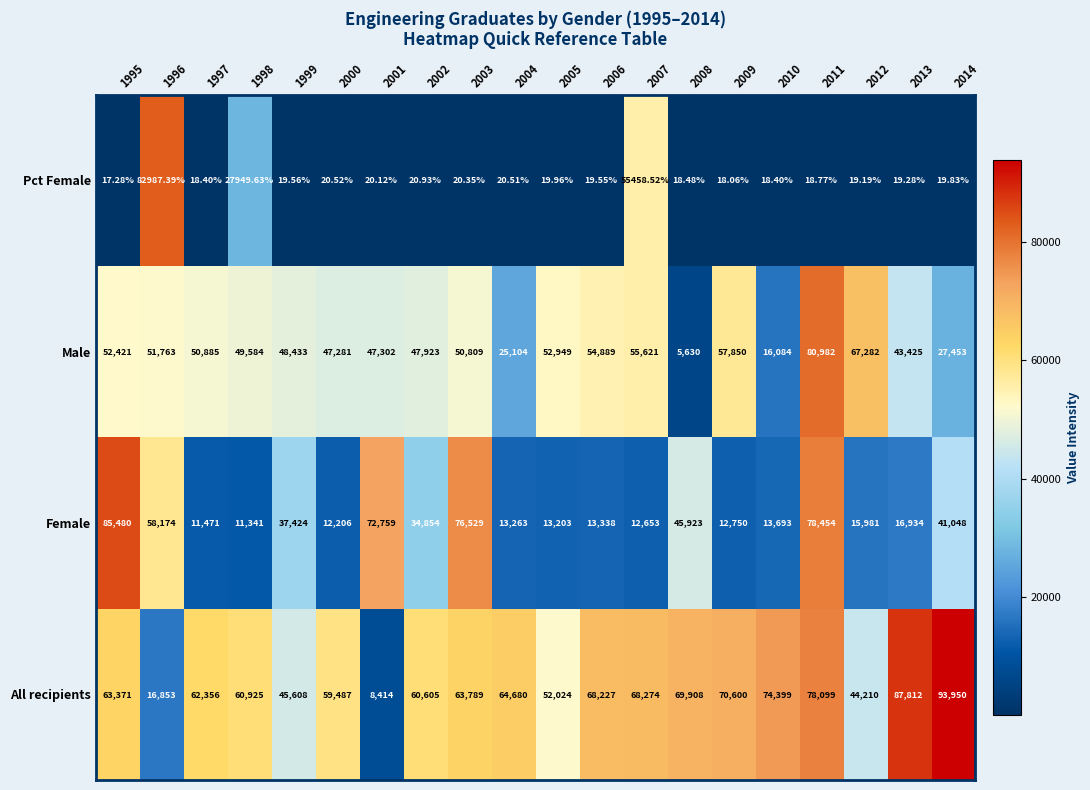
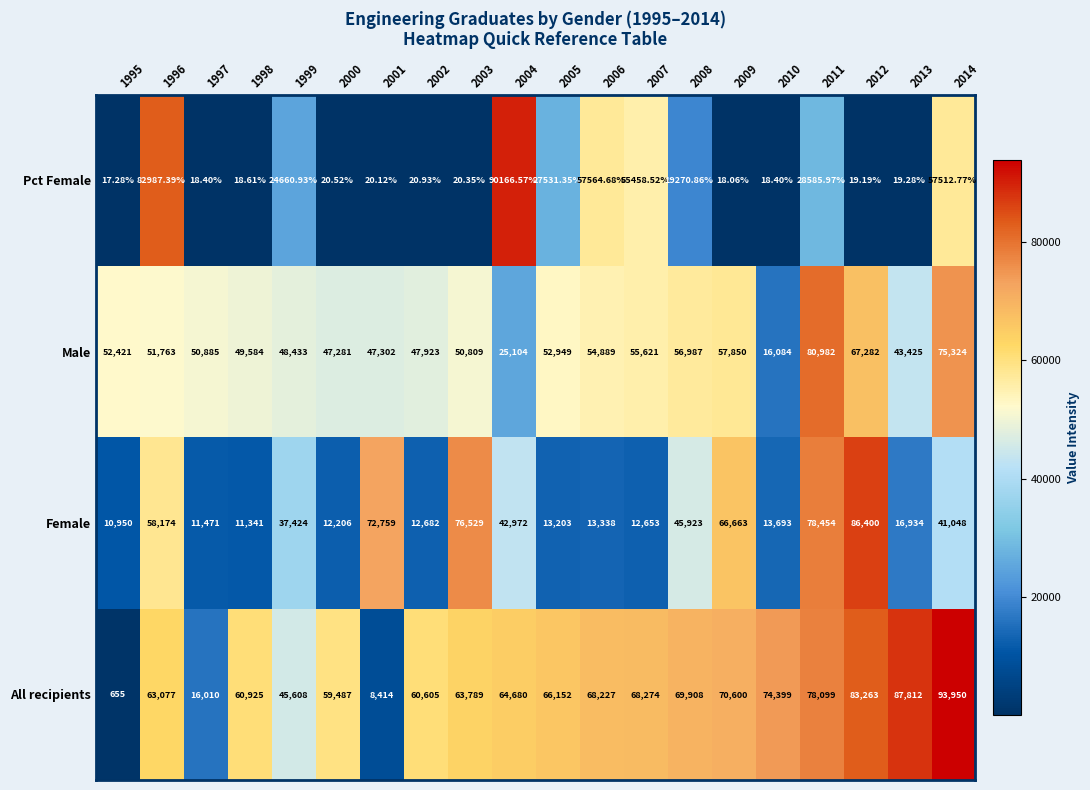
Pct Female, 1998: 27949.63% -> 18.61%
Pct Female, 1999: 19.56% -> 24660.93%
Pct Female, 2004: 20.51% -> 90166.57%
Pct Female, 2005: 19.96% -> 27531.35%
Pct Female, 2006: 19.55% -> 57564.68%
Pct Female, 2008: 18.48% -> 19270.86%
Pct Female, 2011: 18.77% -> 28585.97%
Pct Female, 2014: 19.83% -> 57512.77%
Male, 2008: 5,630 -> 56,987
Male, 2014: 27,453 -> 75,324
Female, 1995: 85,480 -> 10,950
Female, 2002: 34,854 -> 12,682
Female, 2004: 13,263 -> 42,972
Female, 2009: 12,750 -> 66,663
Female, 2012: 15,981 -> 86,400
All recipients, 1995: 63,371 -> 655
All recipients, 1996: 16,853 -> 63,077
All recipients, 1997: 62,356 -> 16,010
All recipients, 2005: 52,024 -> 66,152
All recipients, 2012: 44,210 -> 83,263
